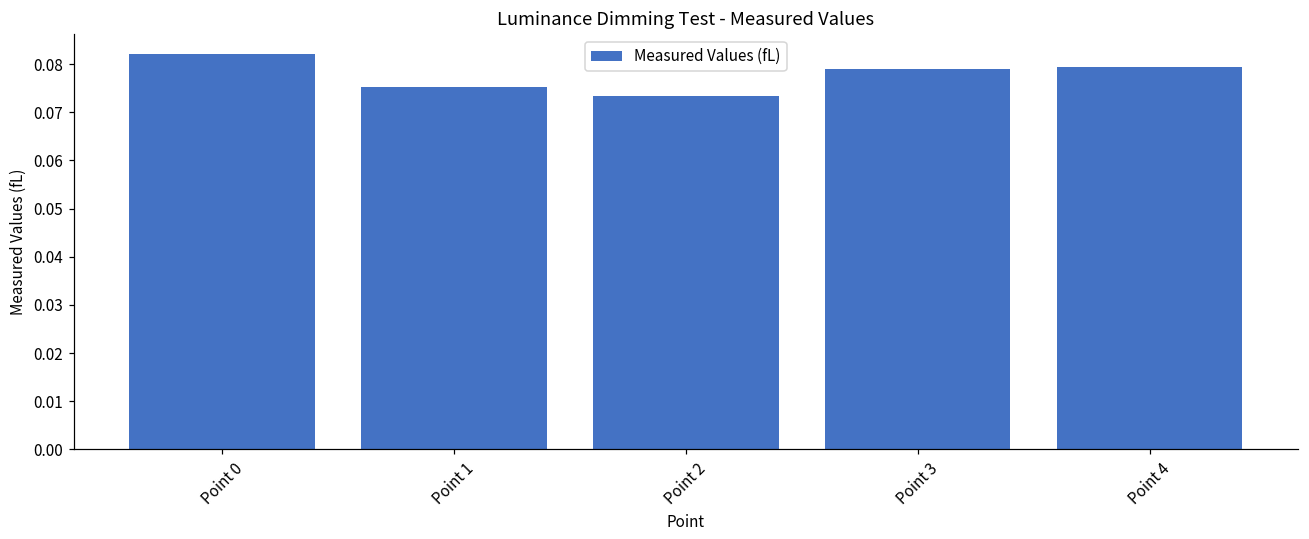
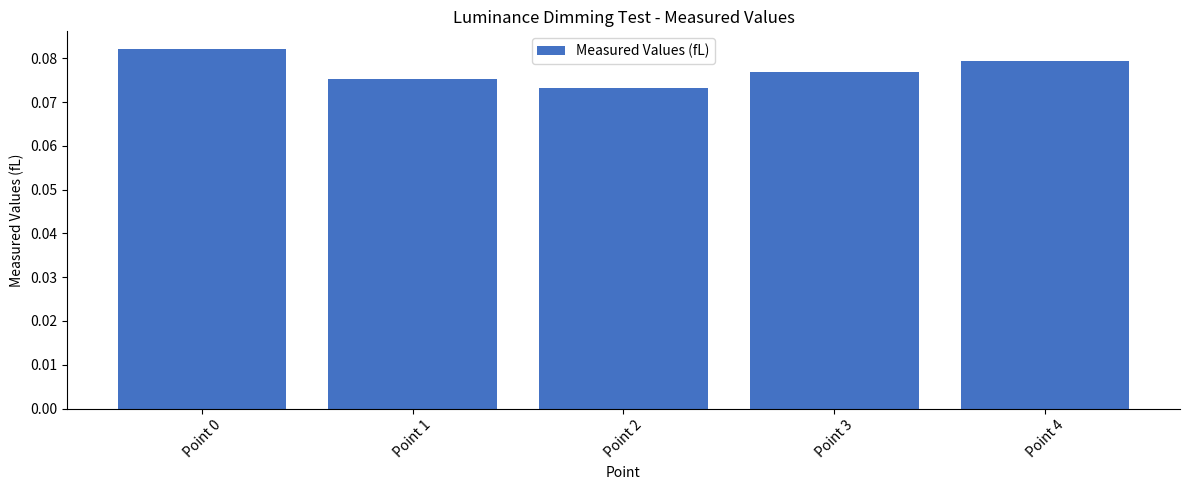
Point 3: 0.079 -> 0.077
